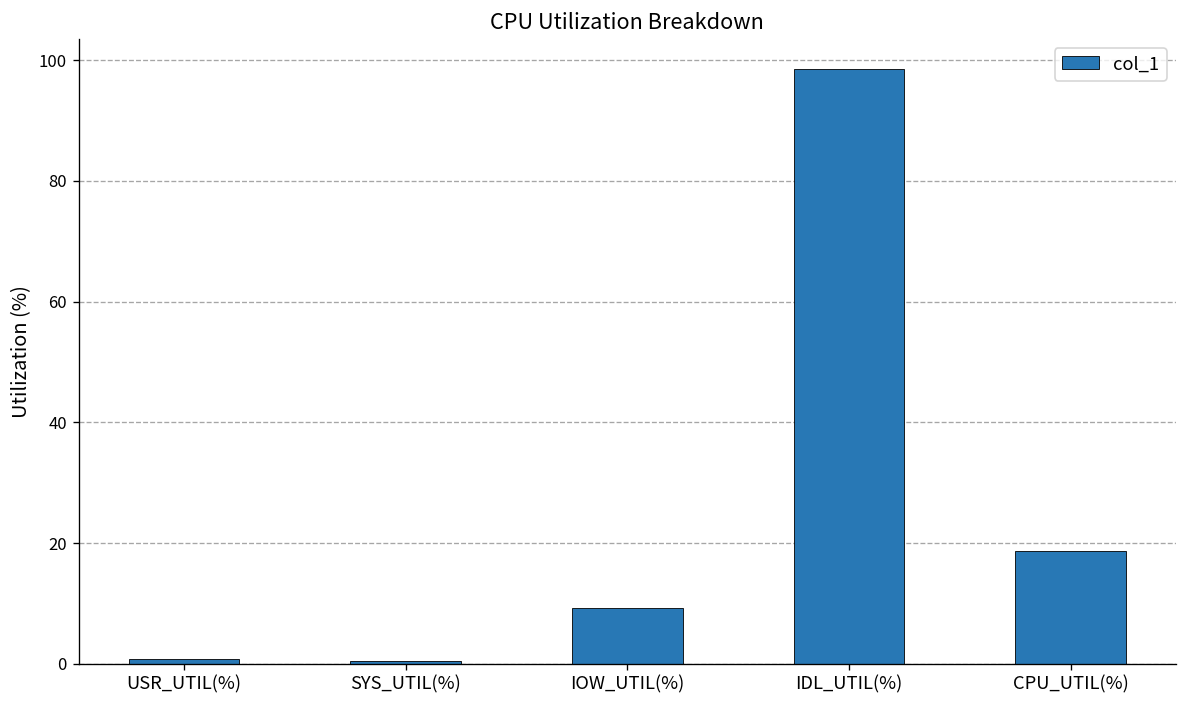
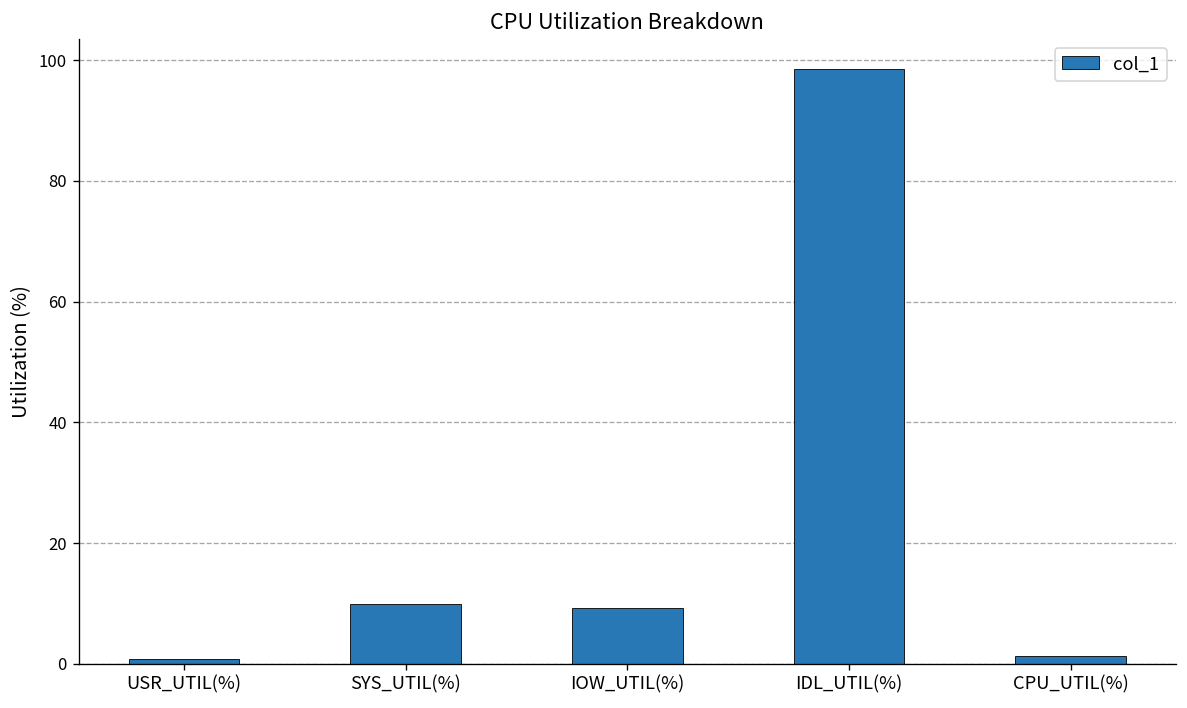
SYS_UTIL(%): 1 -> 10
CPU_UTIL(%): 19 -> 1
